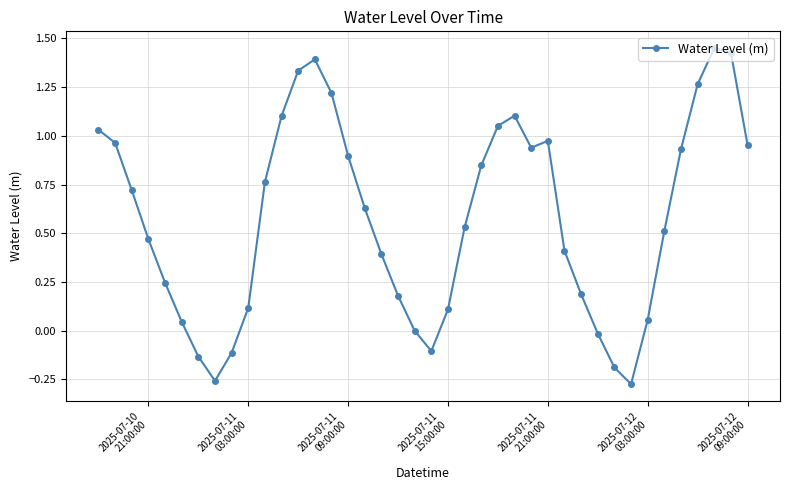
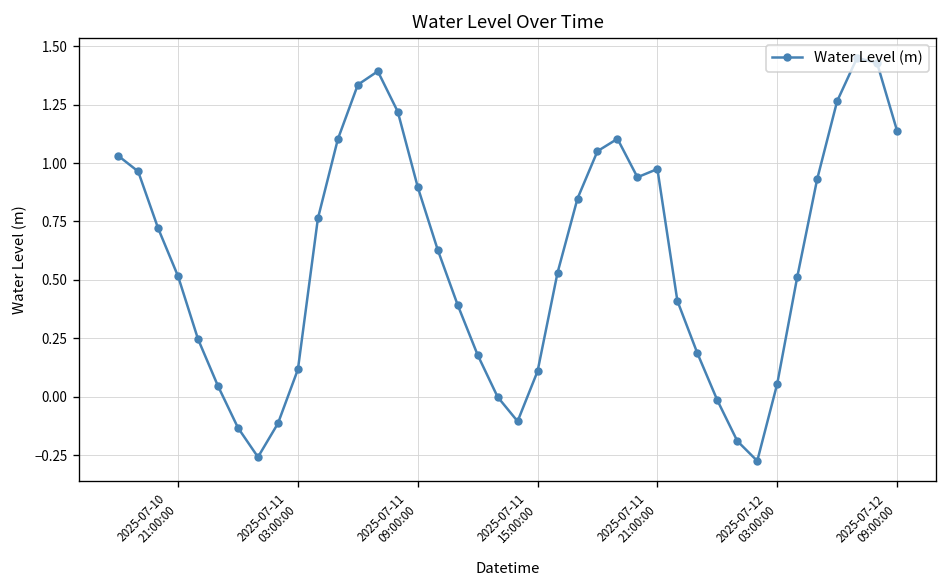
2025-07-10 21:00:00: 0.47 -> 0.52
2025-07-12 09:00:00: 0.95 -> 1.14
